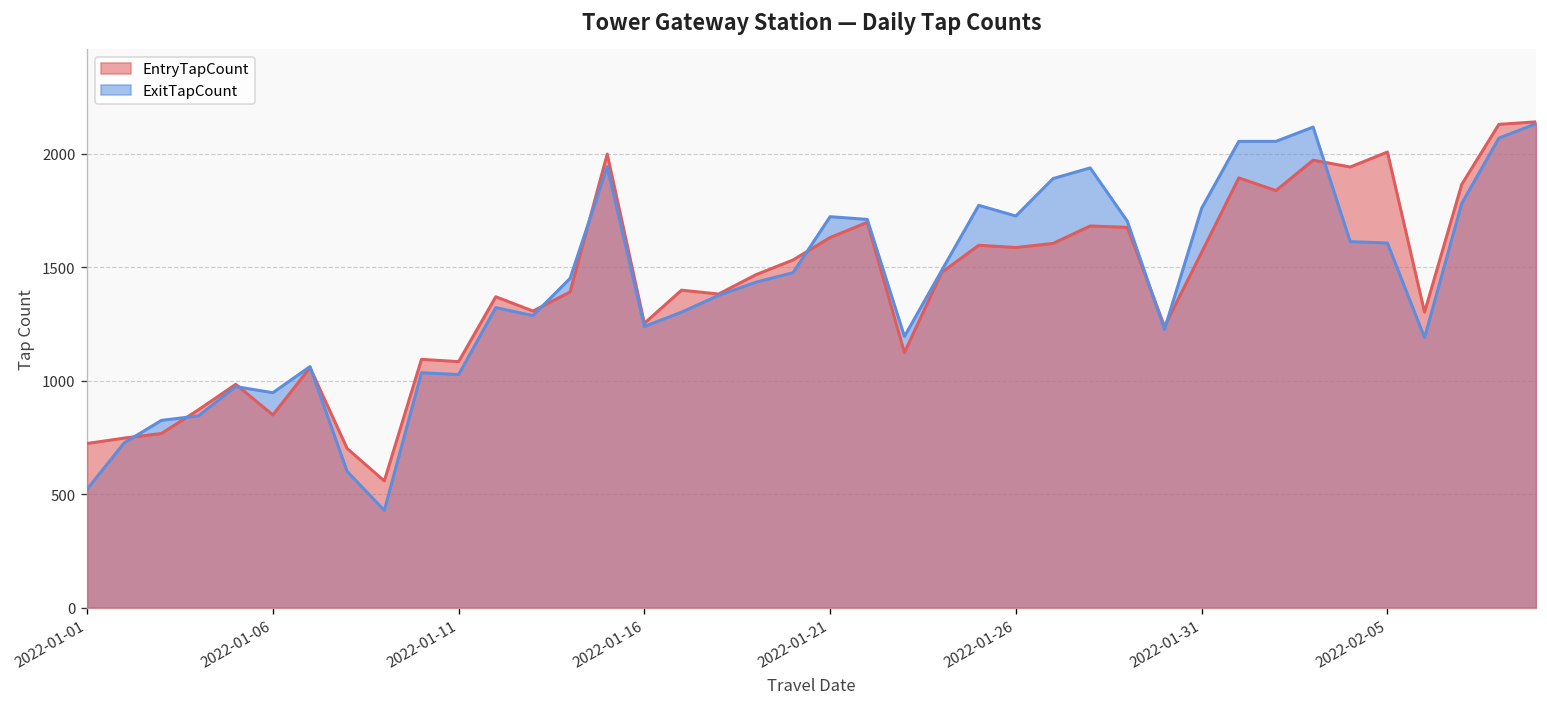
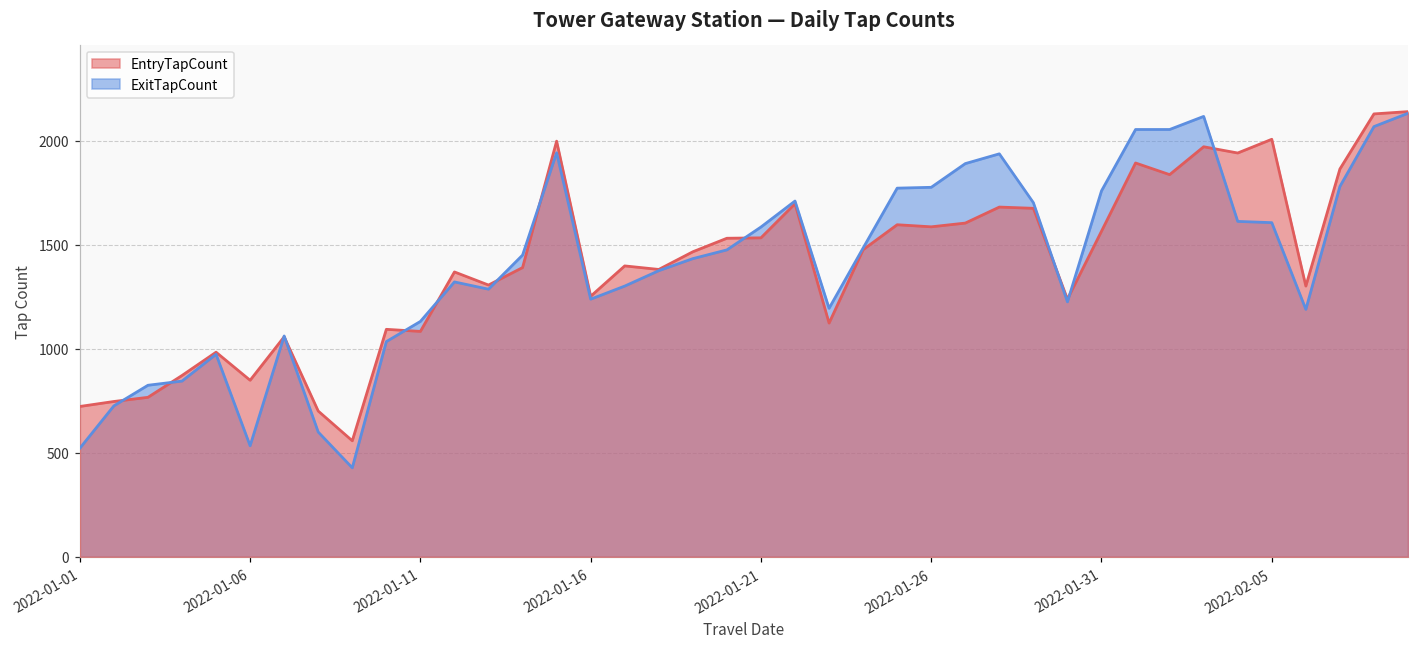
ExitTapCount, 2022-01-06: 950 -> 530
ExitTapCount, 2022-01-11: 1030 -> 1130
EntryTapCount, 2022-01-21: 1630 -> 1530
ExitTapCount, 2022-01-21: 1720 -> 1590
ExitTapCount, 2022-01-26: 1730 -> 1780
